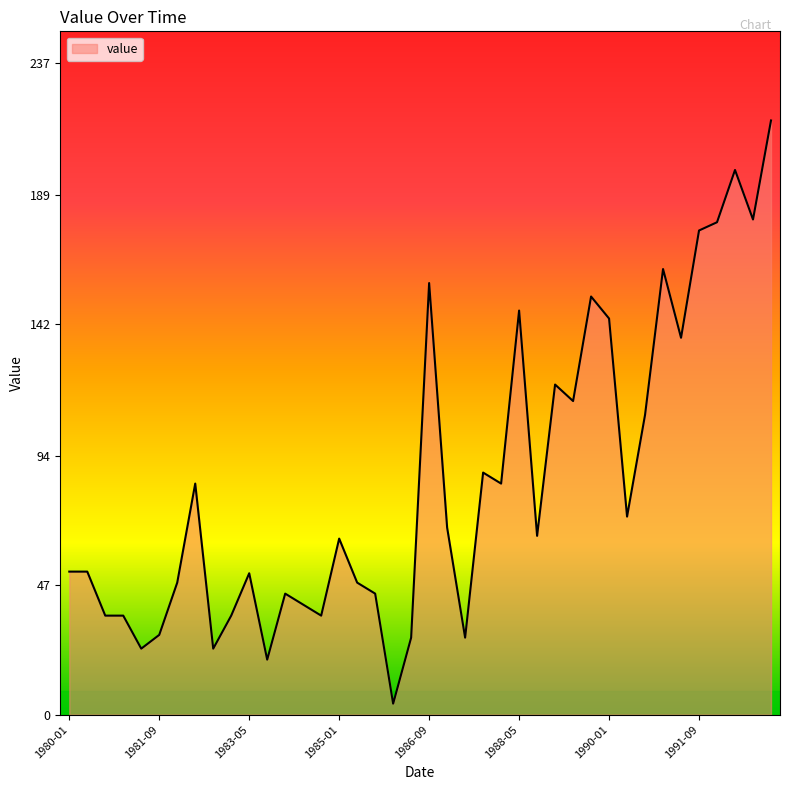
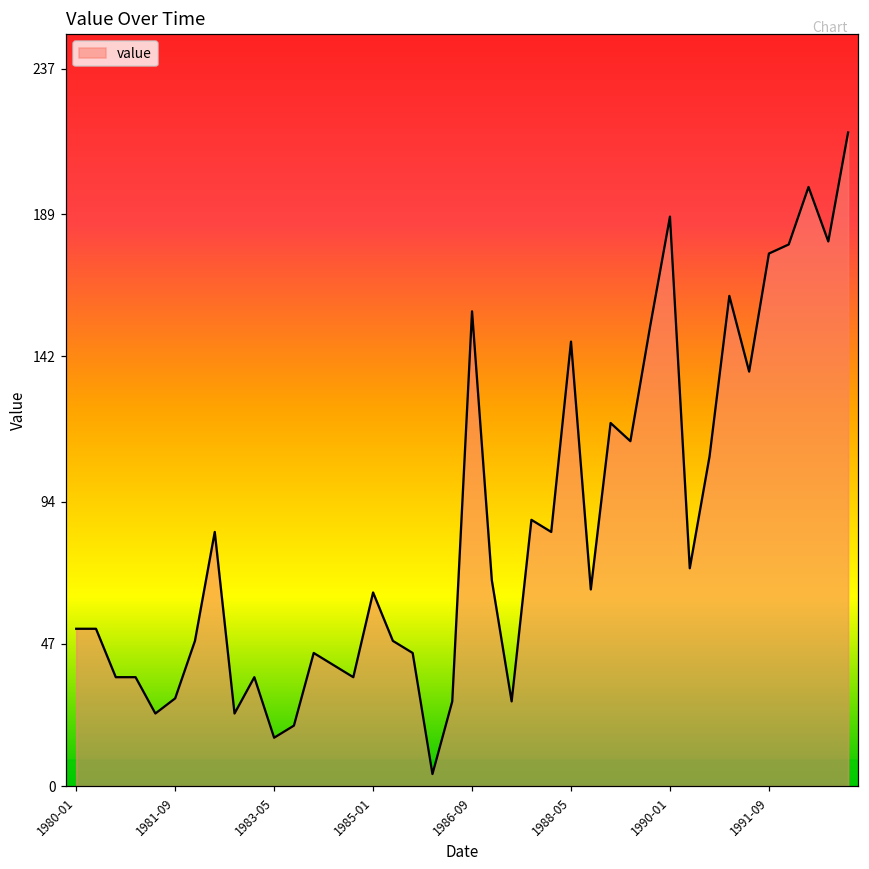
1983-05: 51 -> 16
1990-01: 144 -> 188
